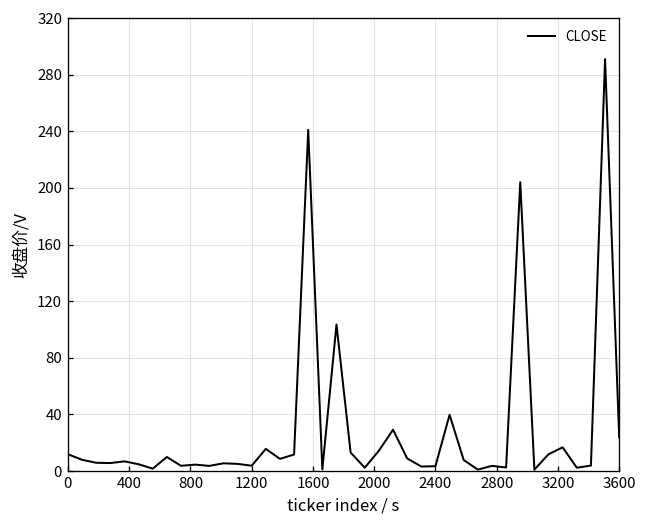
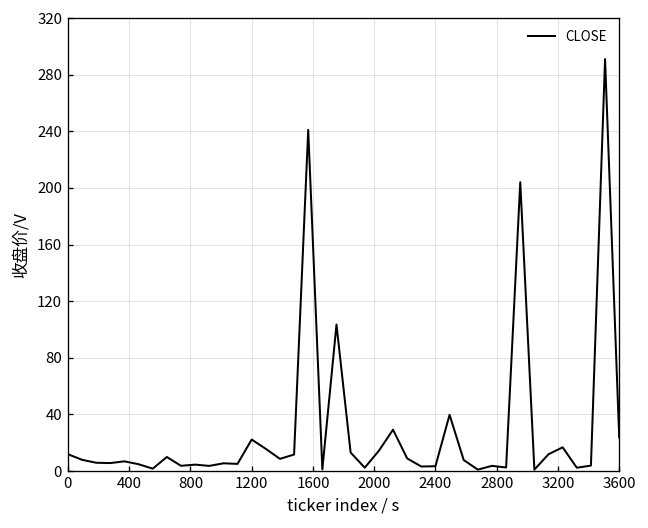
1200: 4 -> 22
